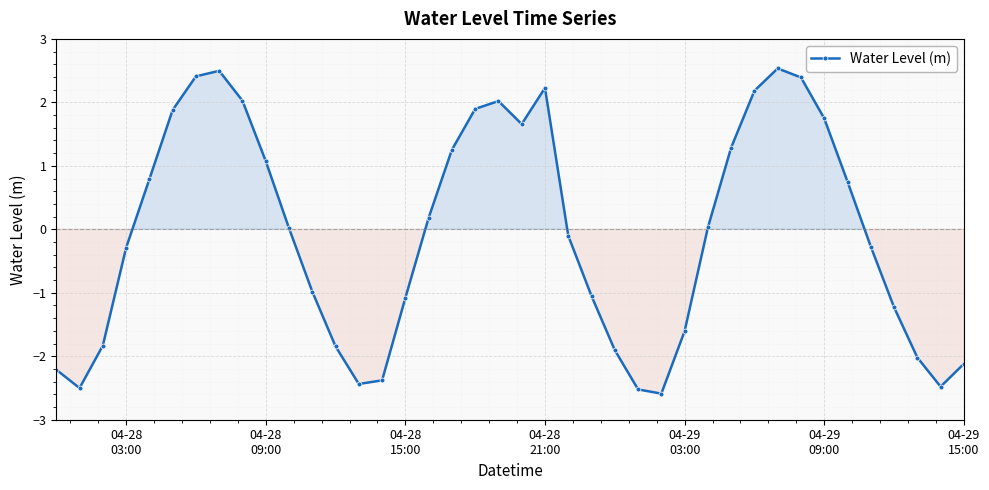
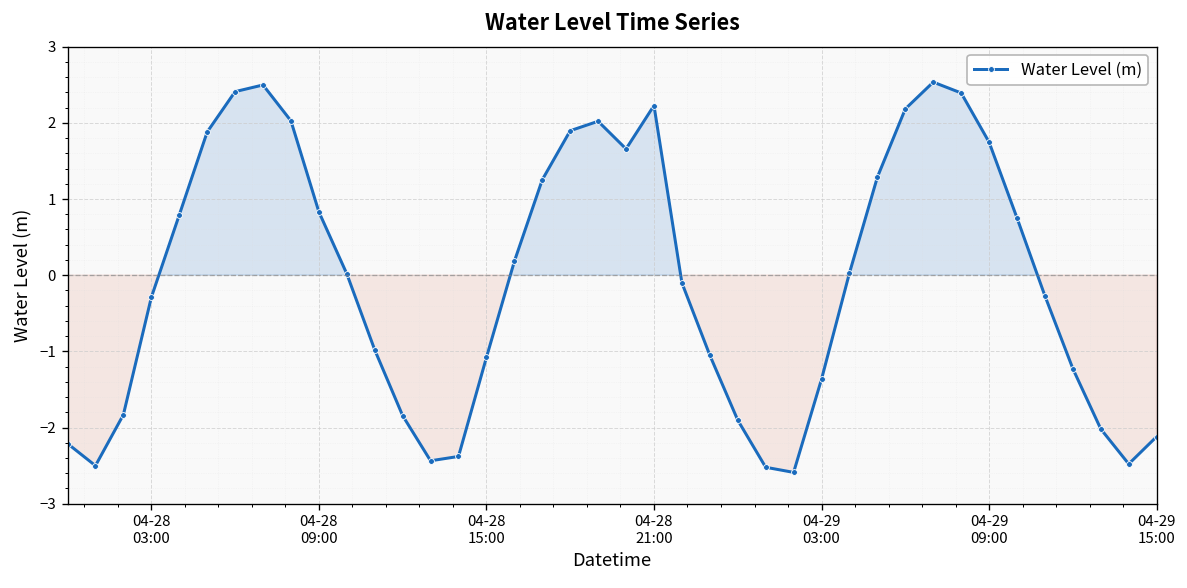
04-28 09:00: 1.1 -> 0.8
04-29 03:00: -1.6 -> -1.4
